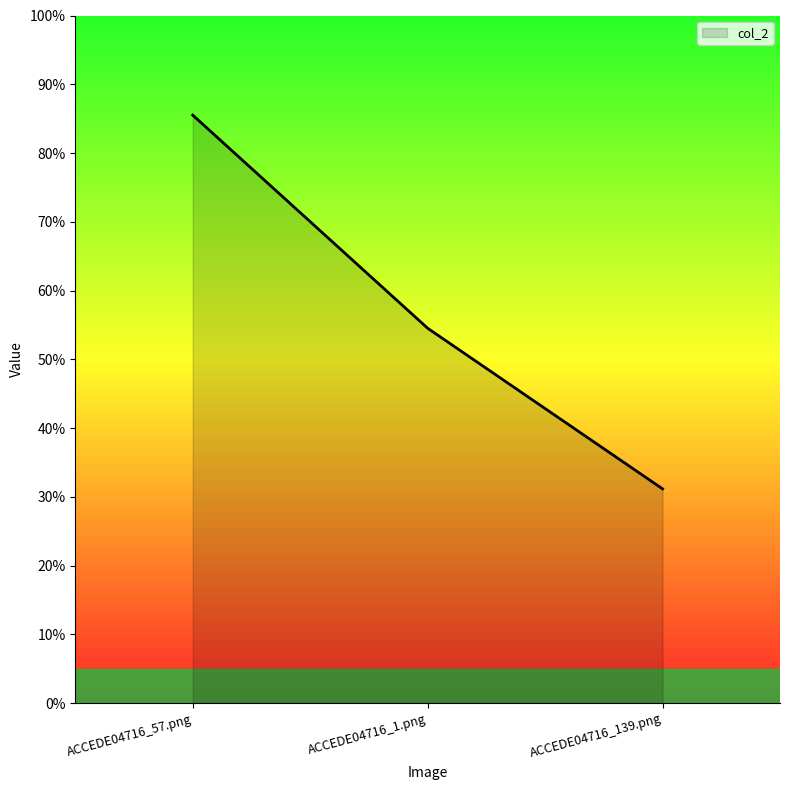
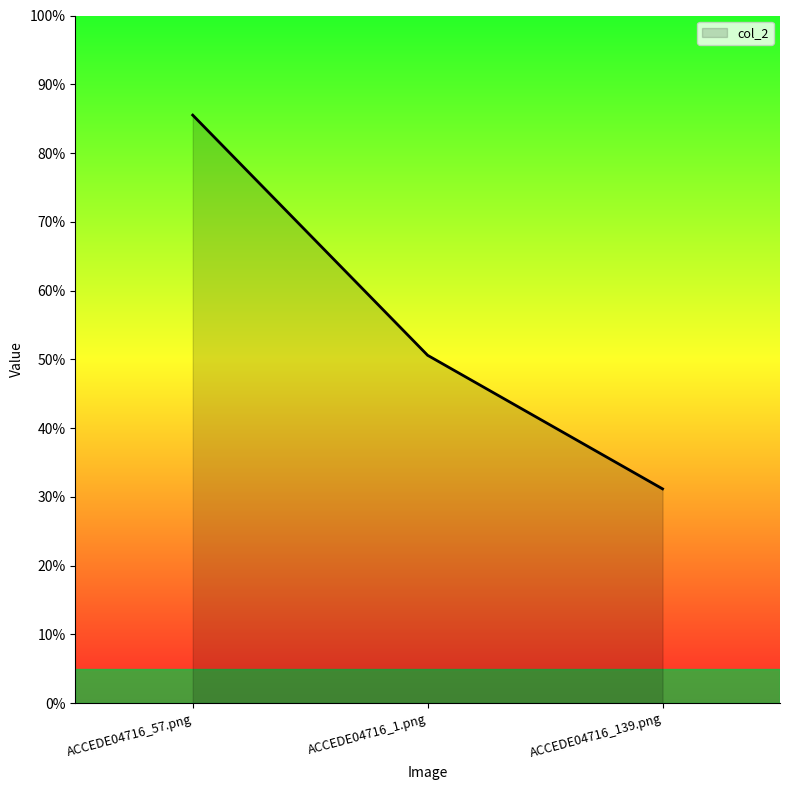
ACCEDE04716_1.png: 55% -> 51%
